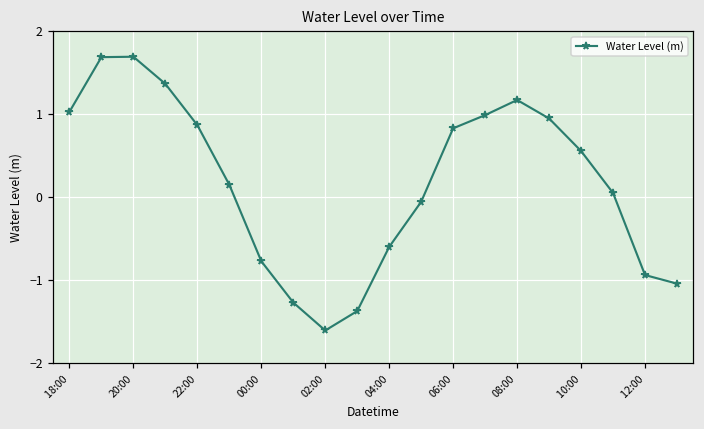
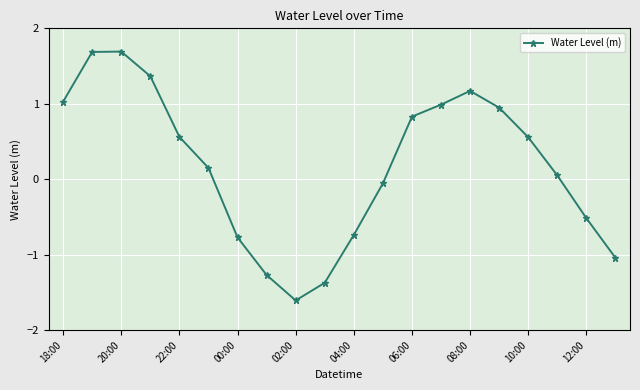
22:00: 0.9 -> 0.6
04:00: -0.6 -> -0.7
12:00: -0.9 -> -0.5
